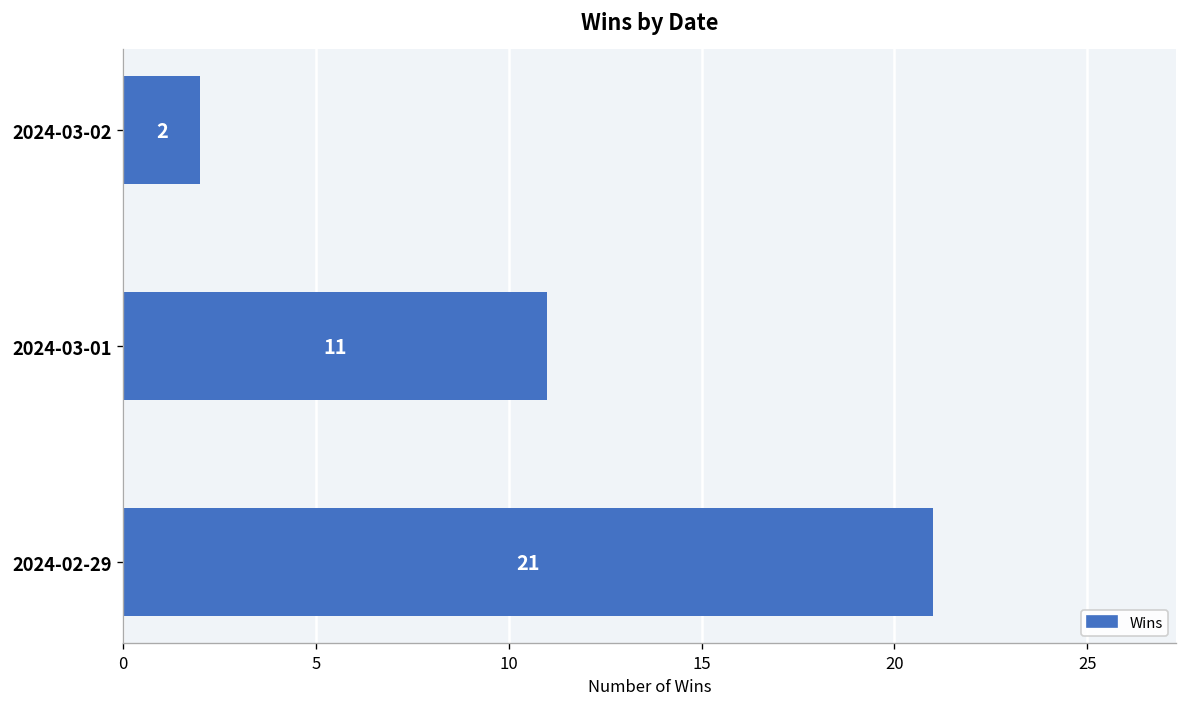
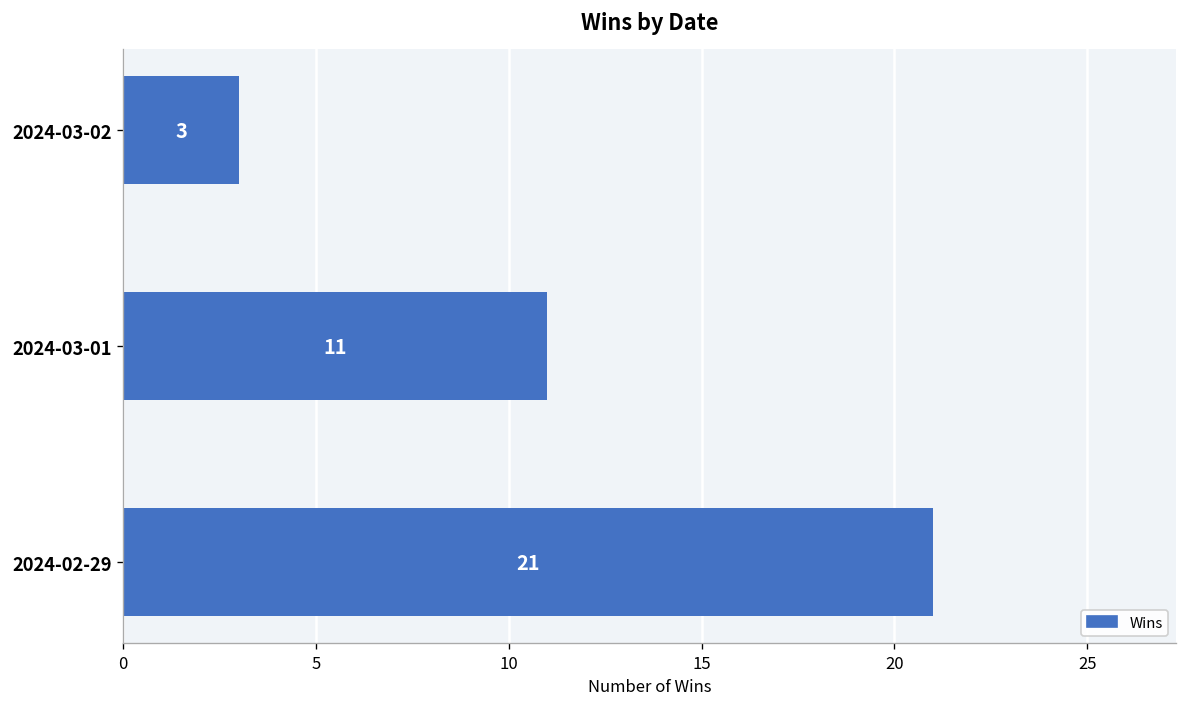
2024-03-02: 2 -> 3
